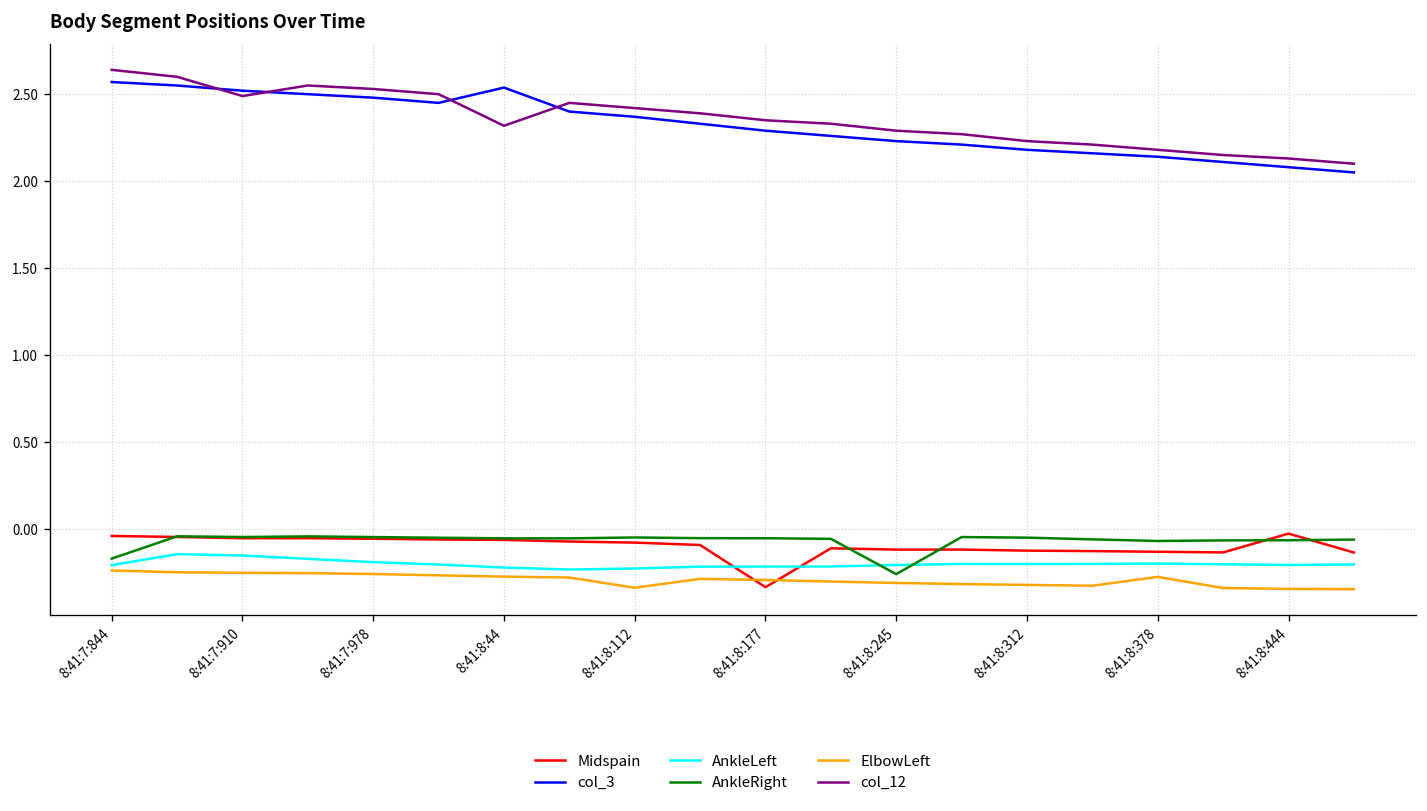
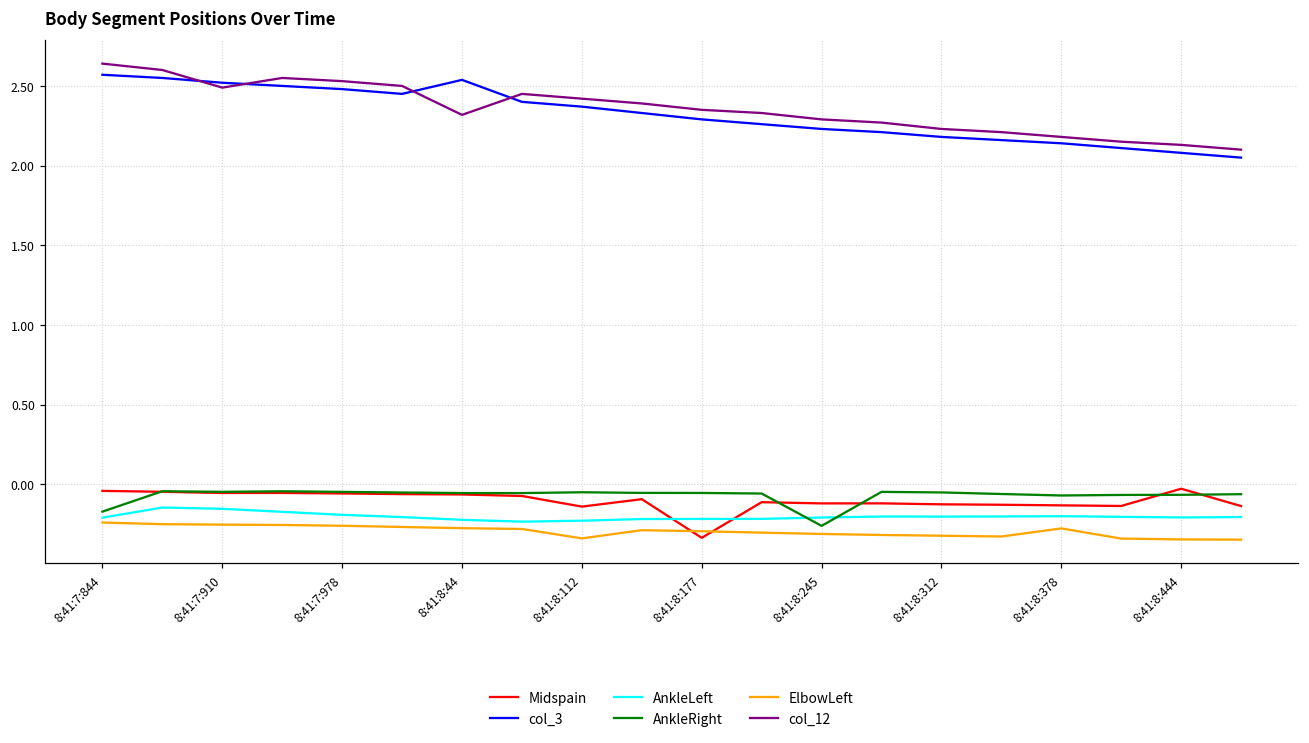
Midspain, 8:41:8:112: -0.08 -> -0.14
